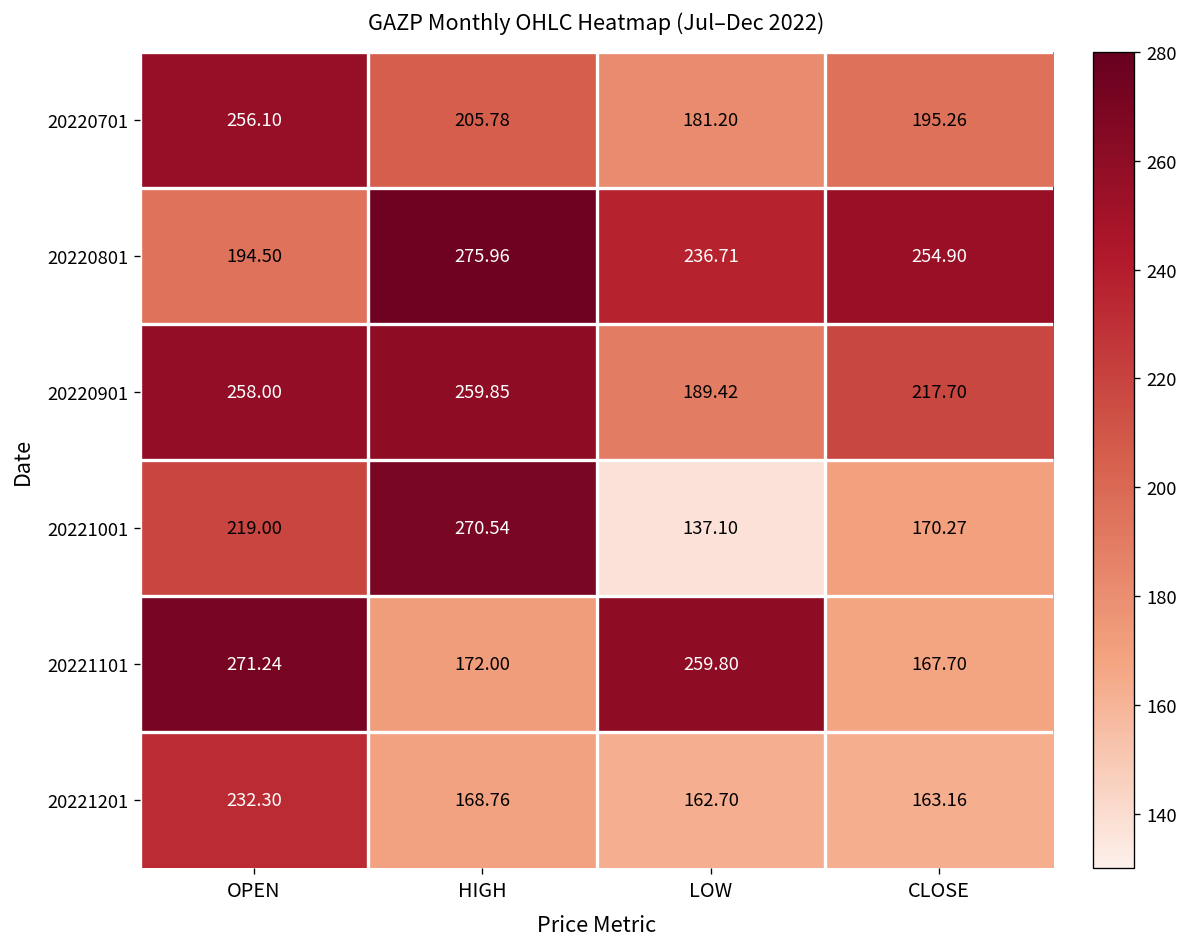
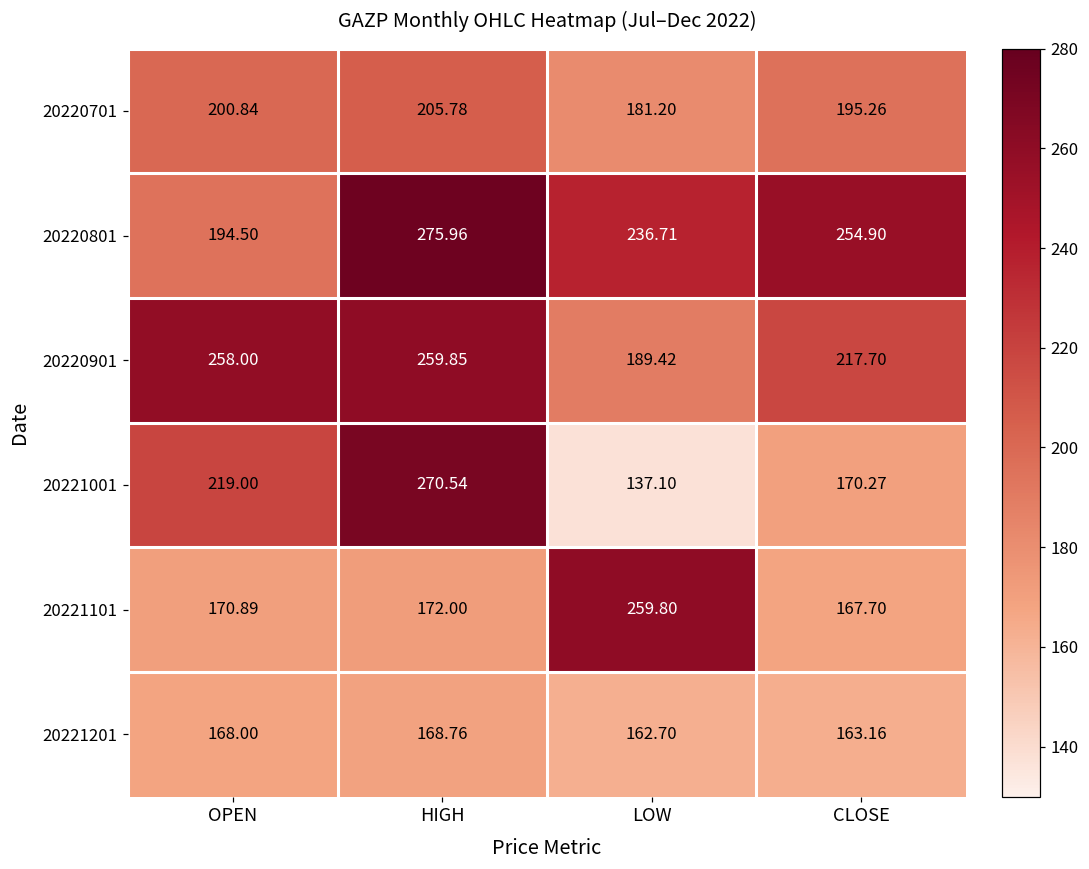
20220701, OPEN: 256.10 -> 200.84
20221101, OPEN: 271.24 -> 170.89
20221201, OPEN: 232.30 -> 168.00
